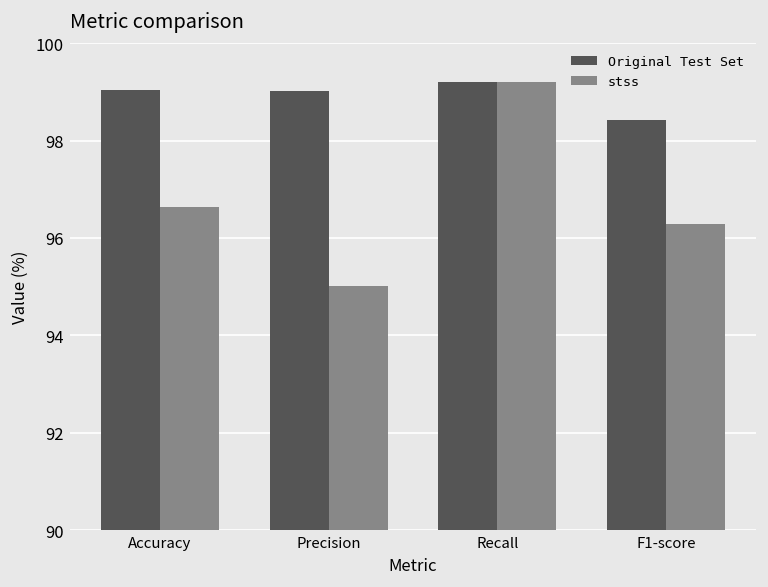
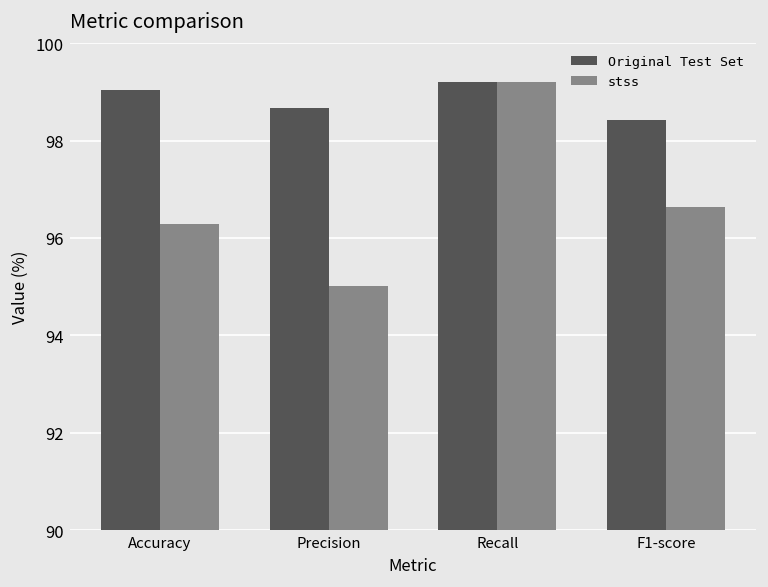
stss, Accuracy: 96.6 -> 96.3
Original Test Set, Precision: 99.0 -> 98.7
stss, F1-score: 96.3 -> 96.6
